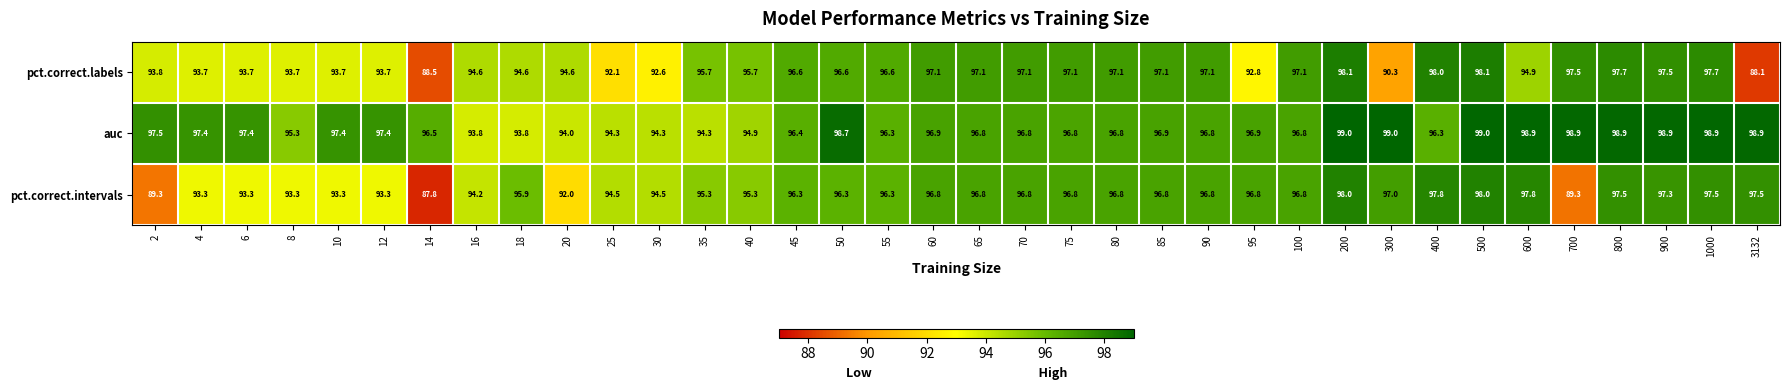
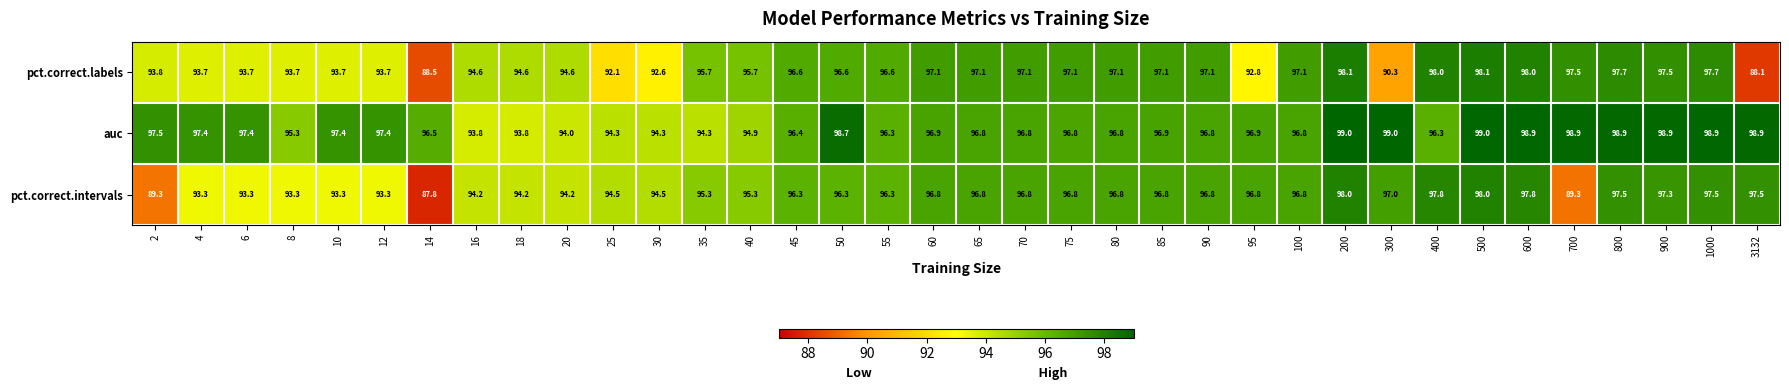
pct.correct.labels, 600: 94.9 -> 98.0
pct.correct.intervals, 18: 95.9 -> 94.2
pct.correct.intervals, 20: 92.0 -> 94.2
